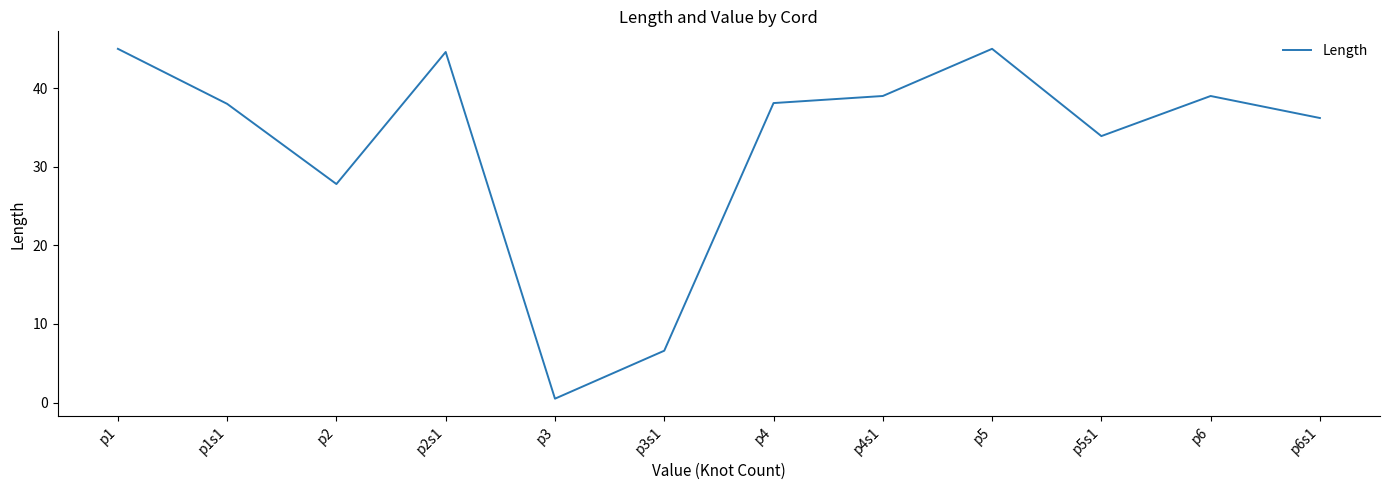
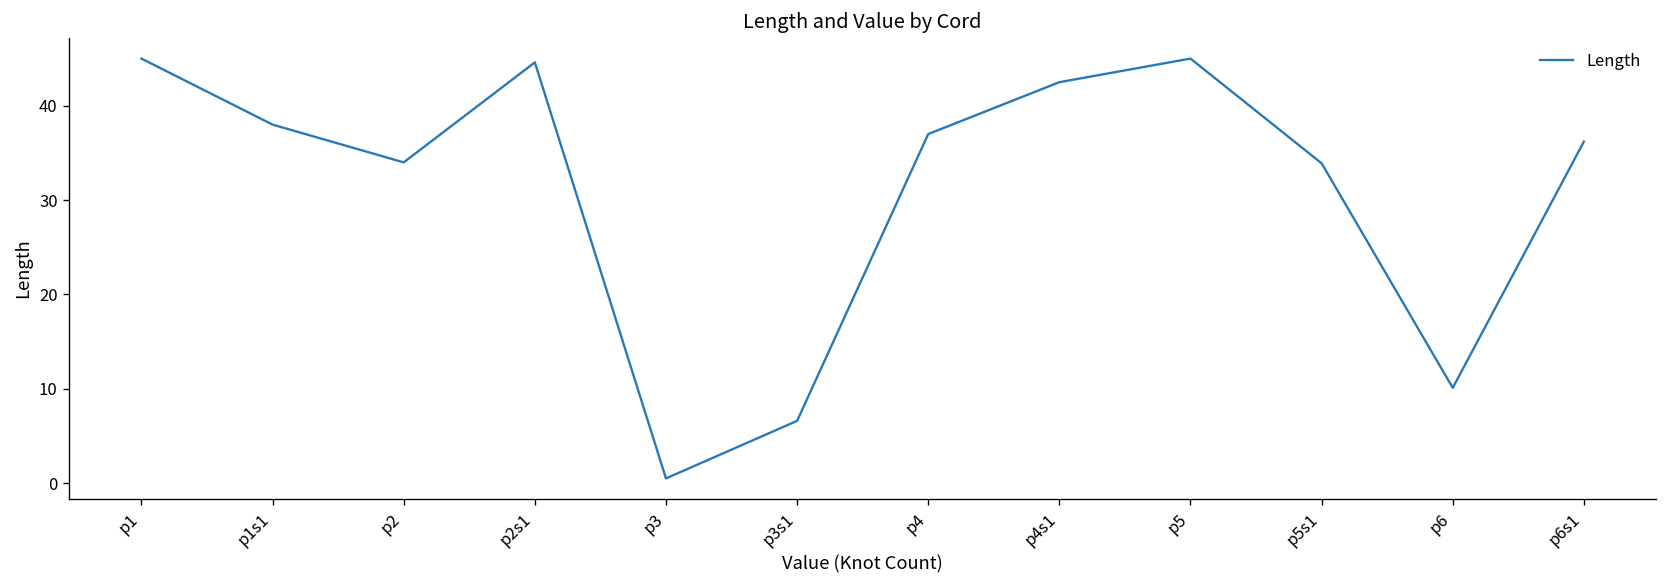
p2: 28 -> 34
p4: 38 -> 37
p4s1: 39 -> 43
p6: 39 -> 10
